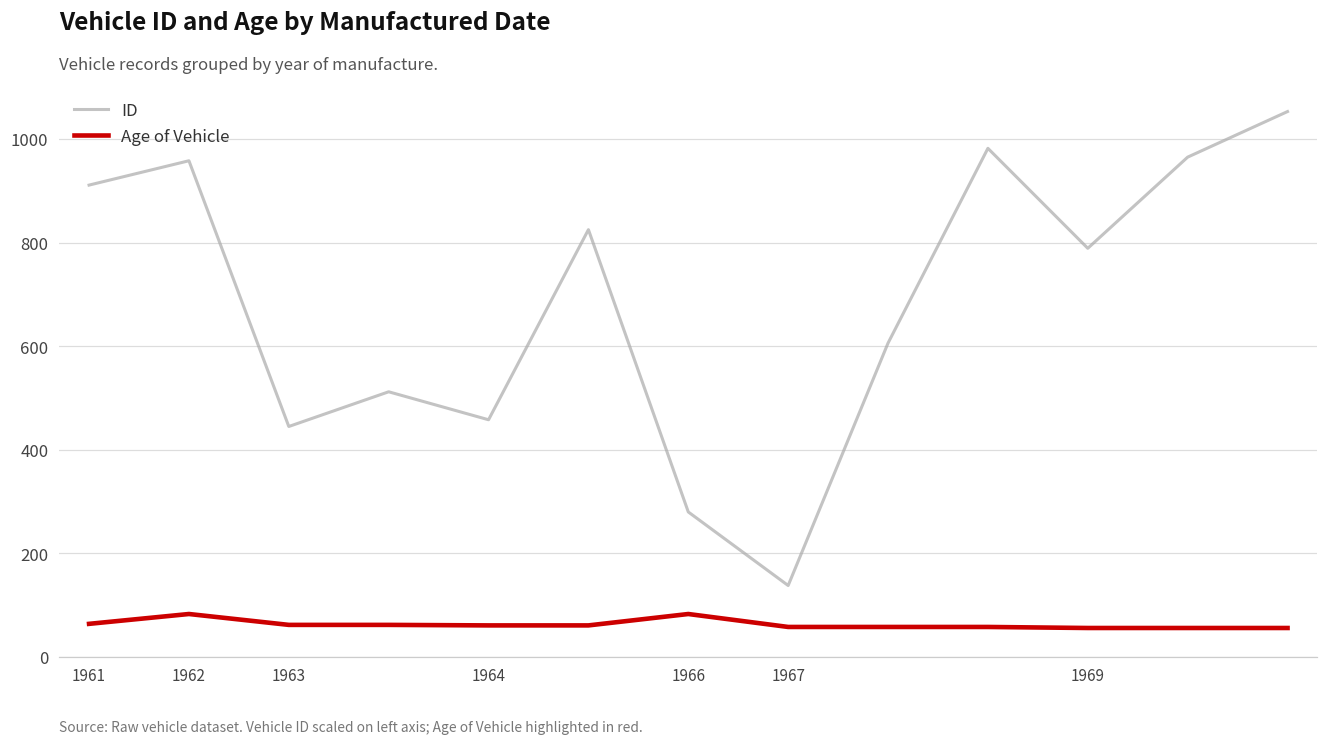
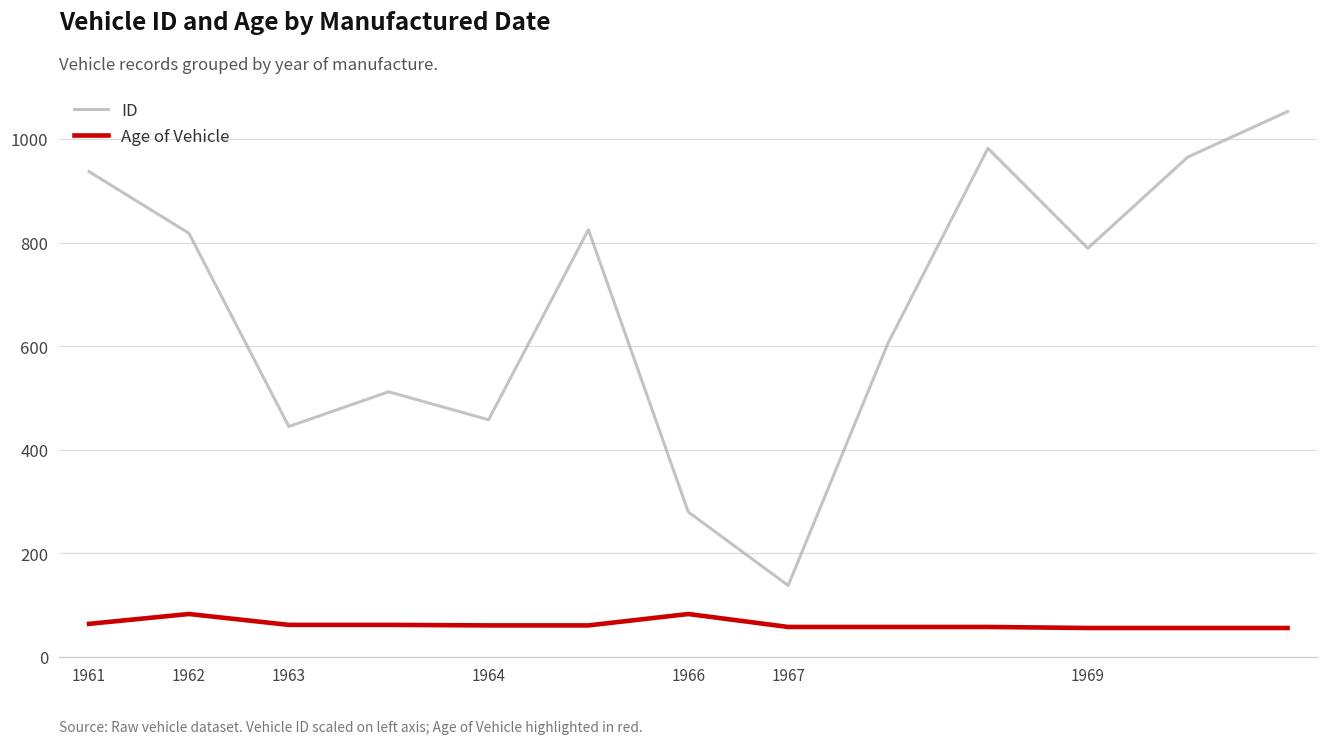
ID, 1961: 910 -> 940
ID, 1962: 960 -> 820
